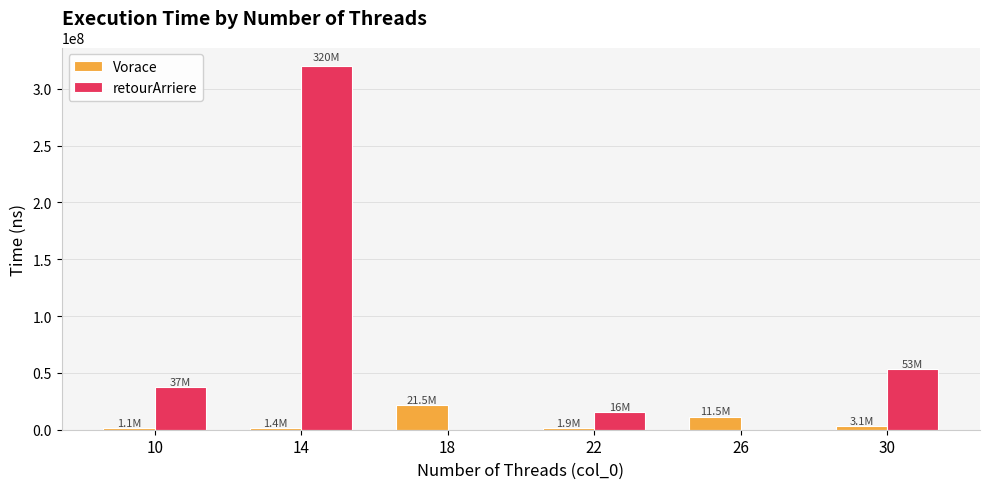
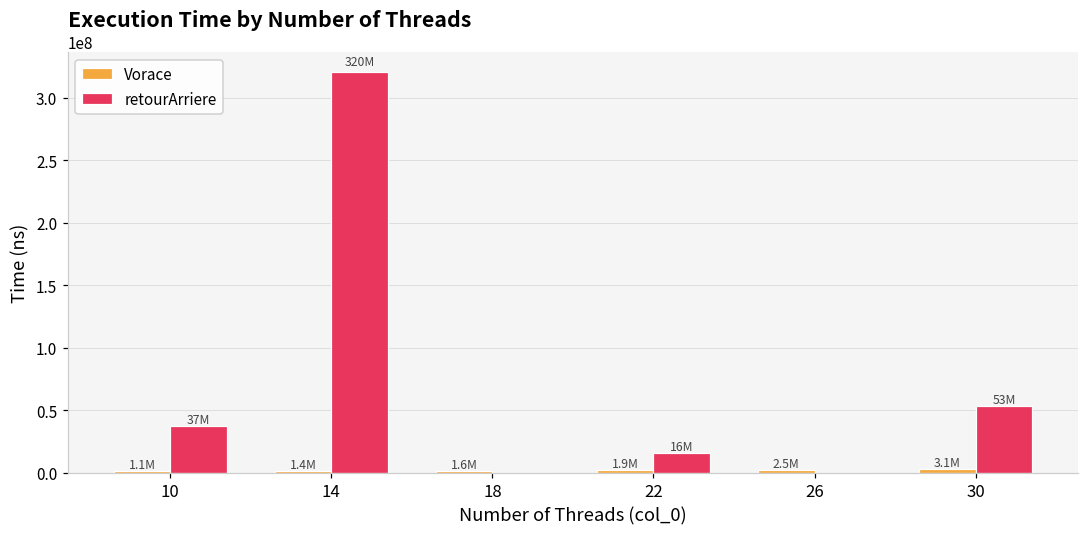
Vorace, 18: 21.5M -> 1.6M
Vorace, 26: 11.5M -> 2.5M
